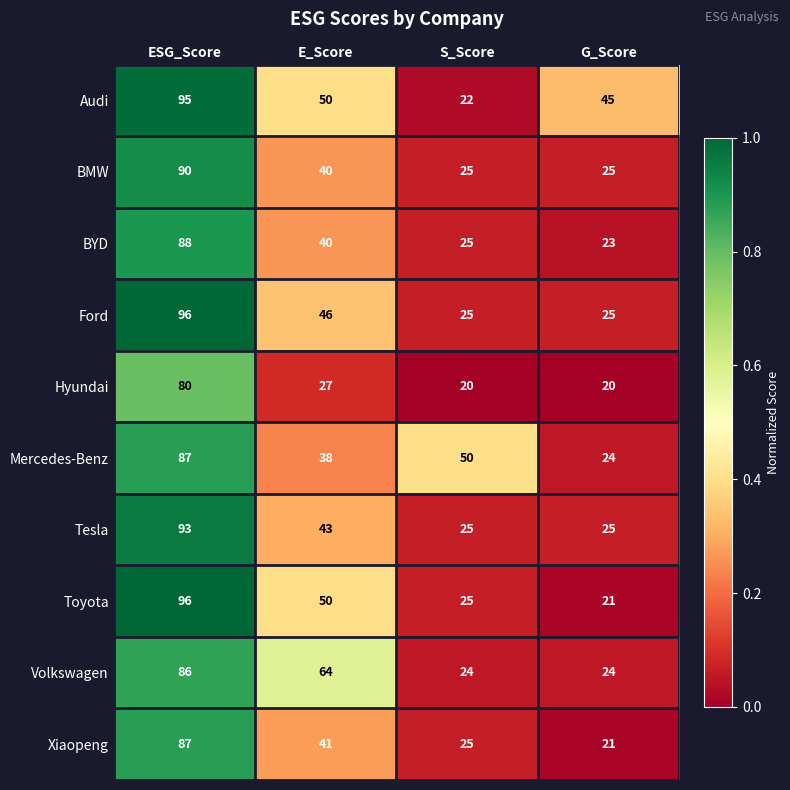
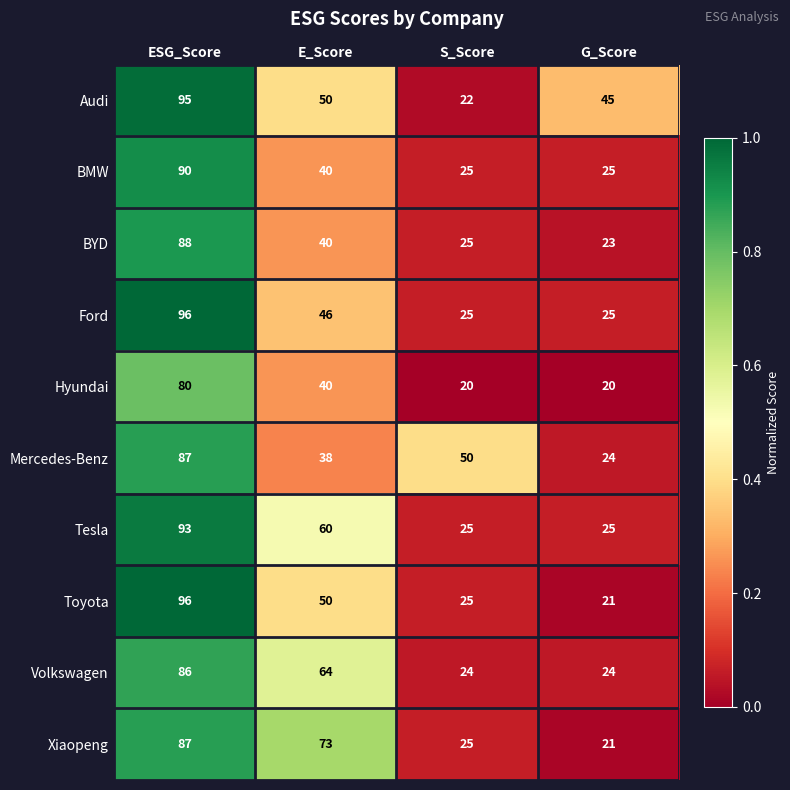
Hyundai, E_Score: 27 -> 40
Tesla, E_Score: 43 -> 60
Xiaopeng, E_Score: 41 -> 73
